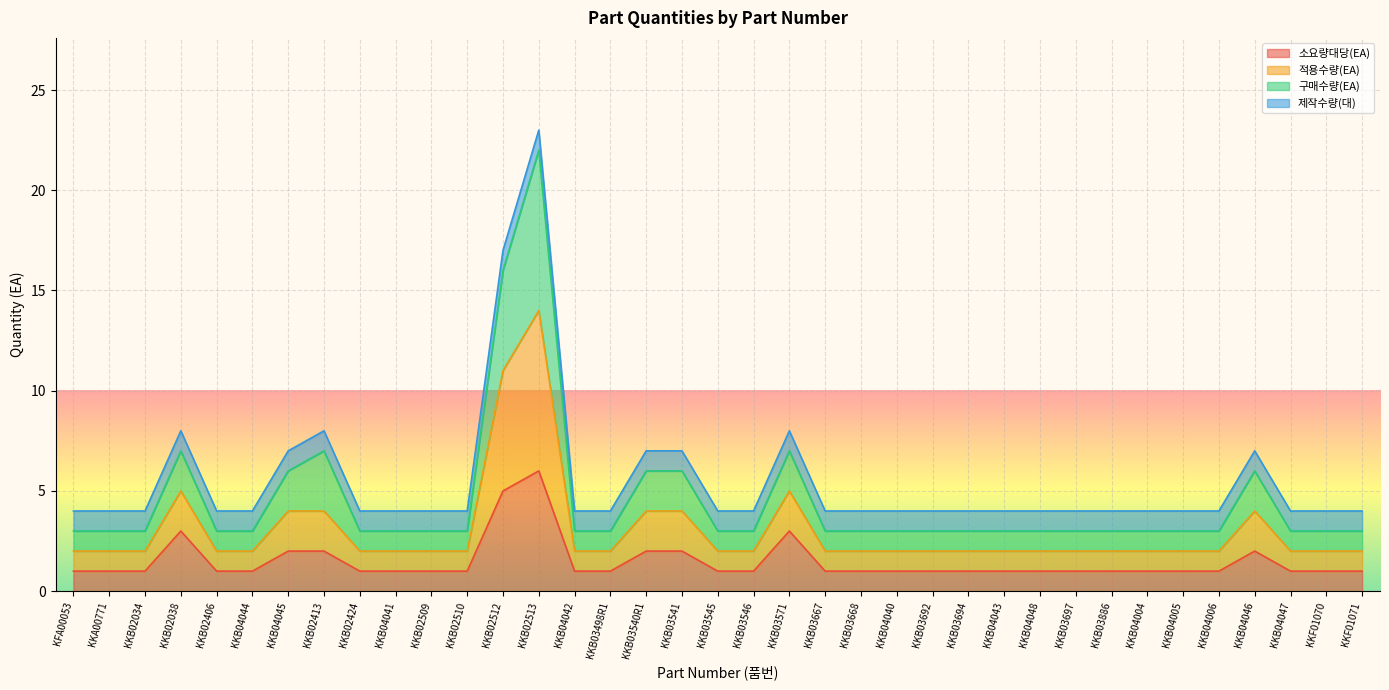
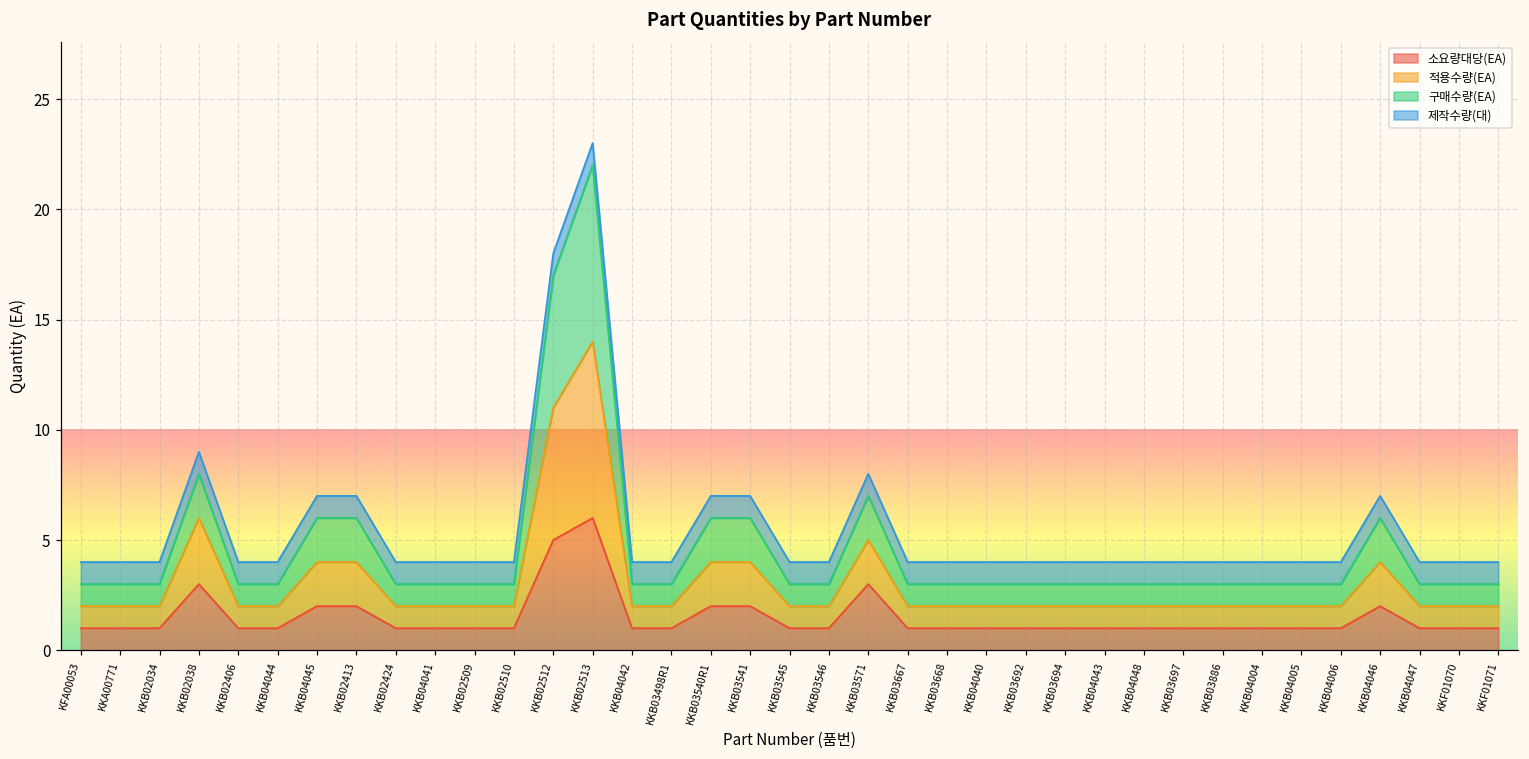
적용수량(EA), KKB02038: 2 -> 3
구매수량(EA), KKB02413: 3 -> 2
구매수량(EA), KKB02512: 5 -> 6
